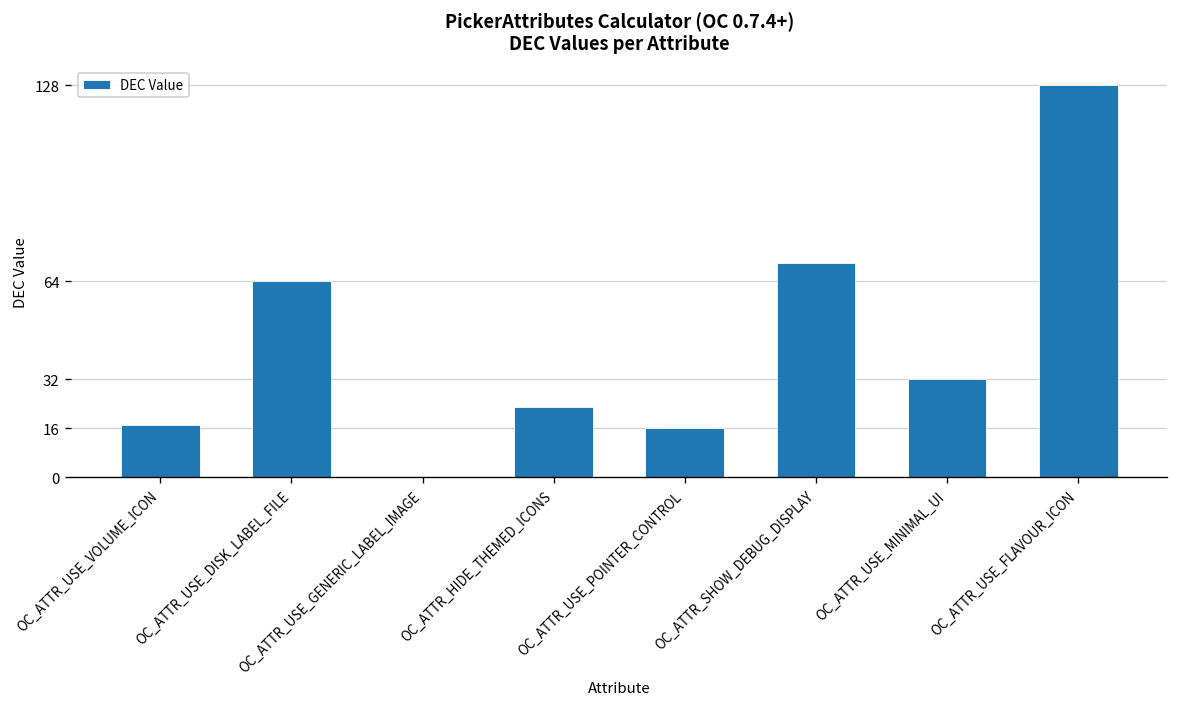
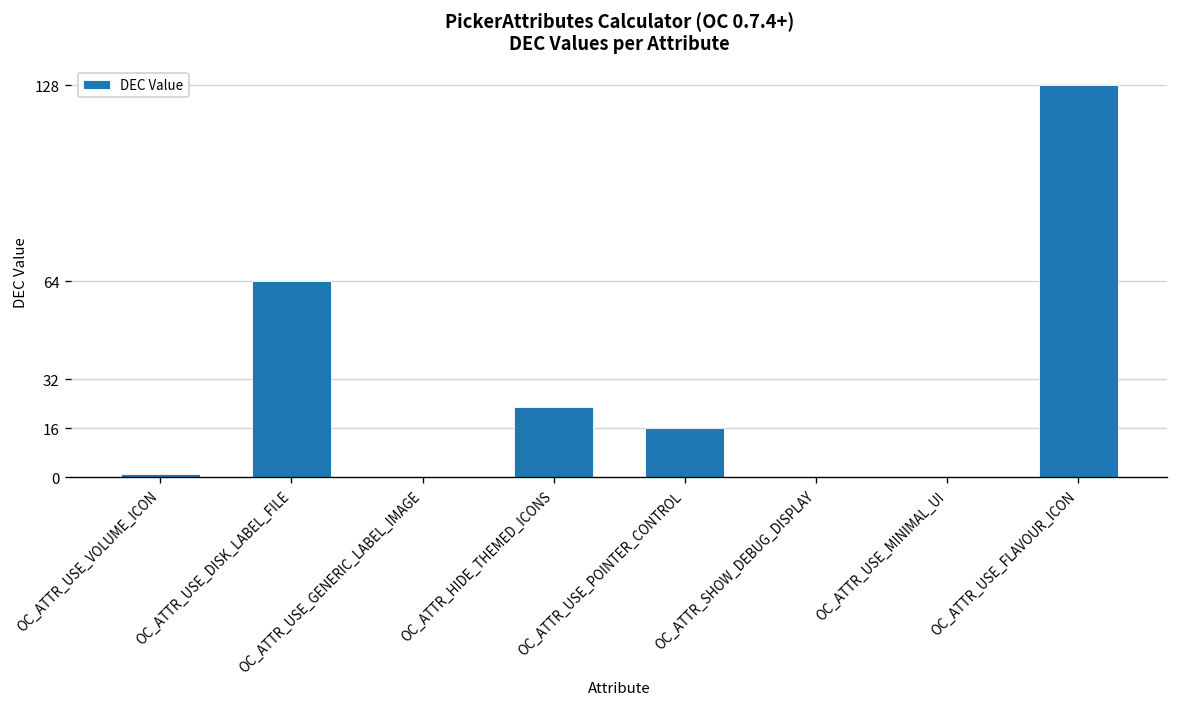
OC_ATTR_USE_VOLUME_ICON: 17 -> 1
OC_ATTR_SHOW_DEBUG_DISPLAY: 70 -> 0
OC_ATTR_USE_MINIMAL_UI: 32 -> 0
